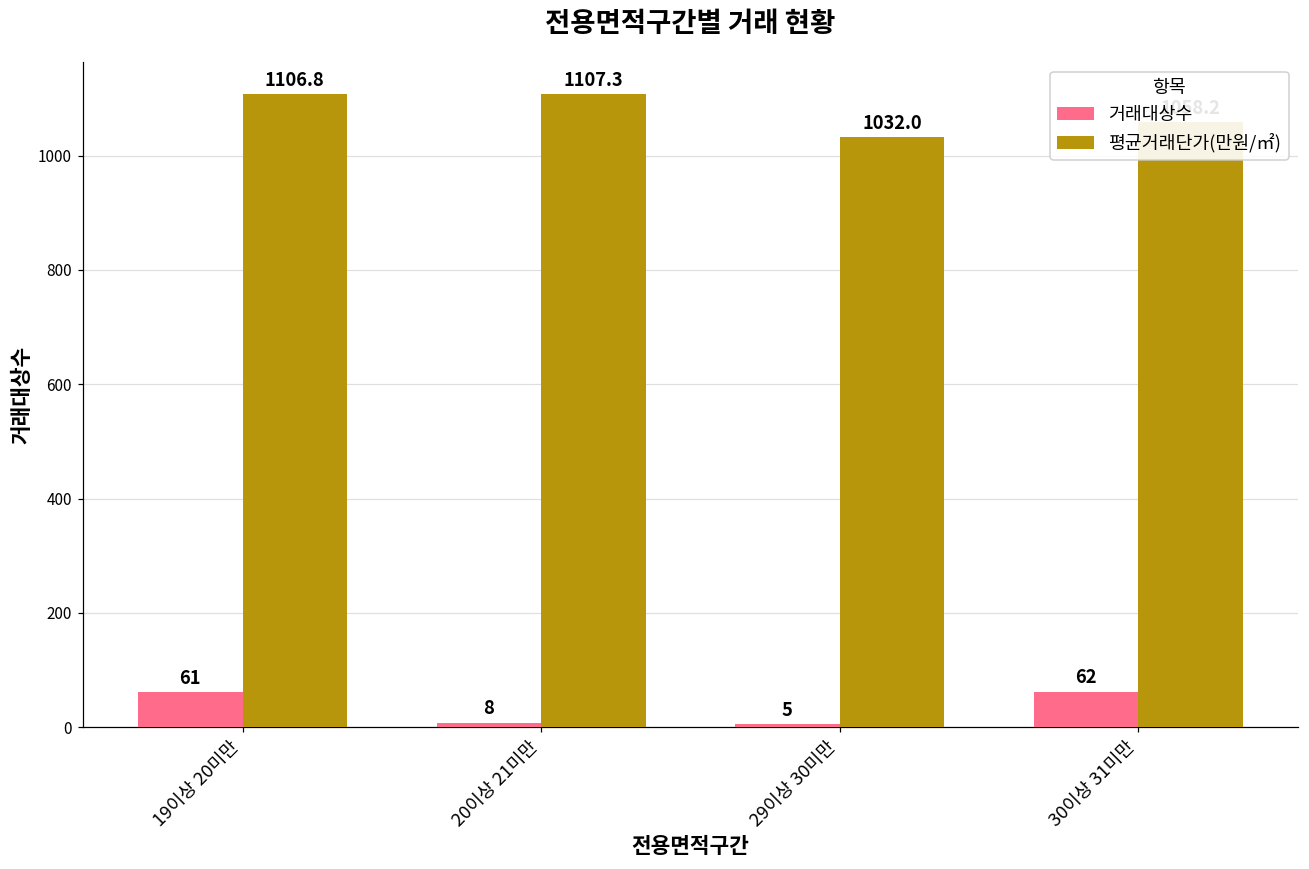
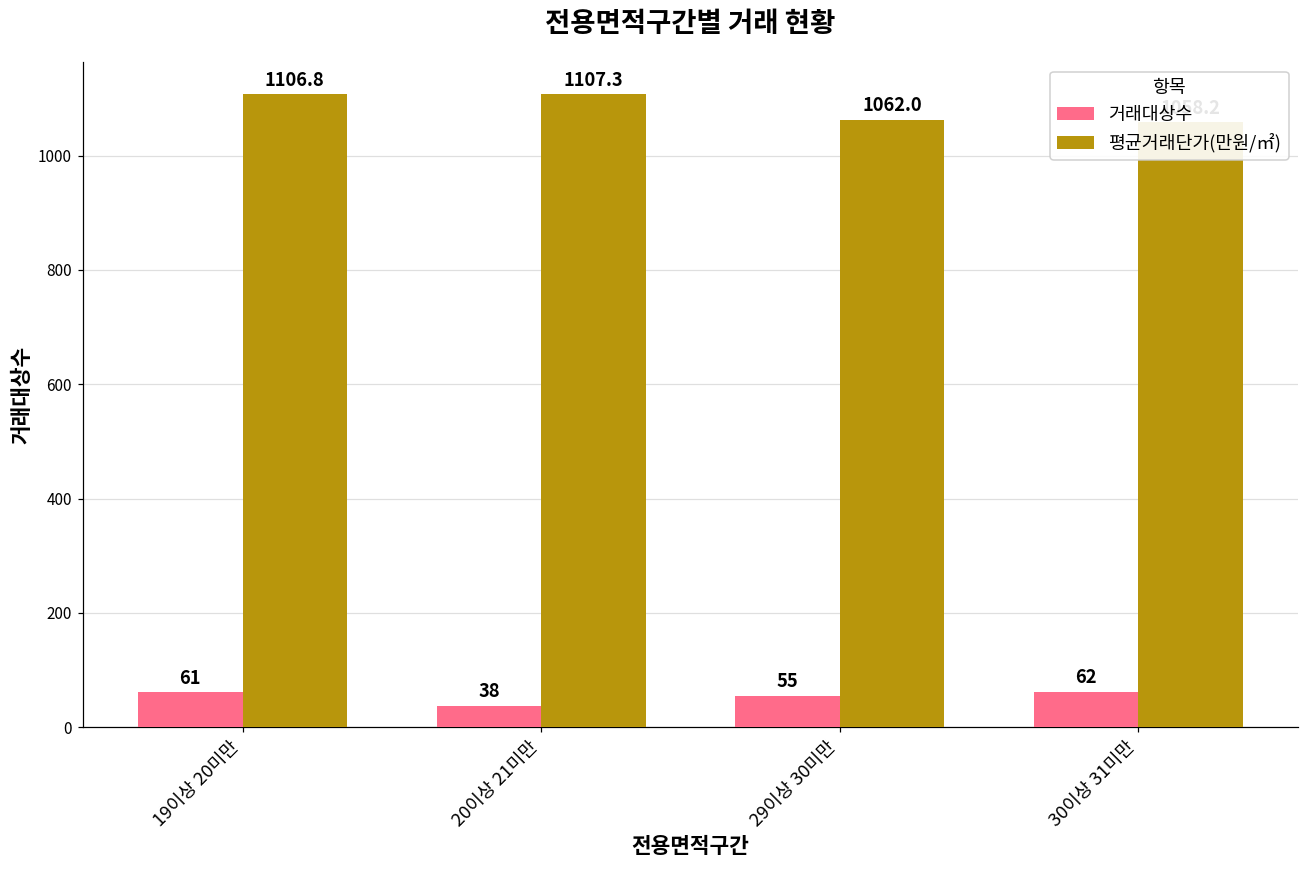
거래대상수, 20이상 21미만: 8 -> 38
거래대상수, 29이상 30미만: 5 -> 55
평균거래단가(만원/㎡), 29이상 30미만: 1032.0 -> 1062.0
